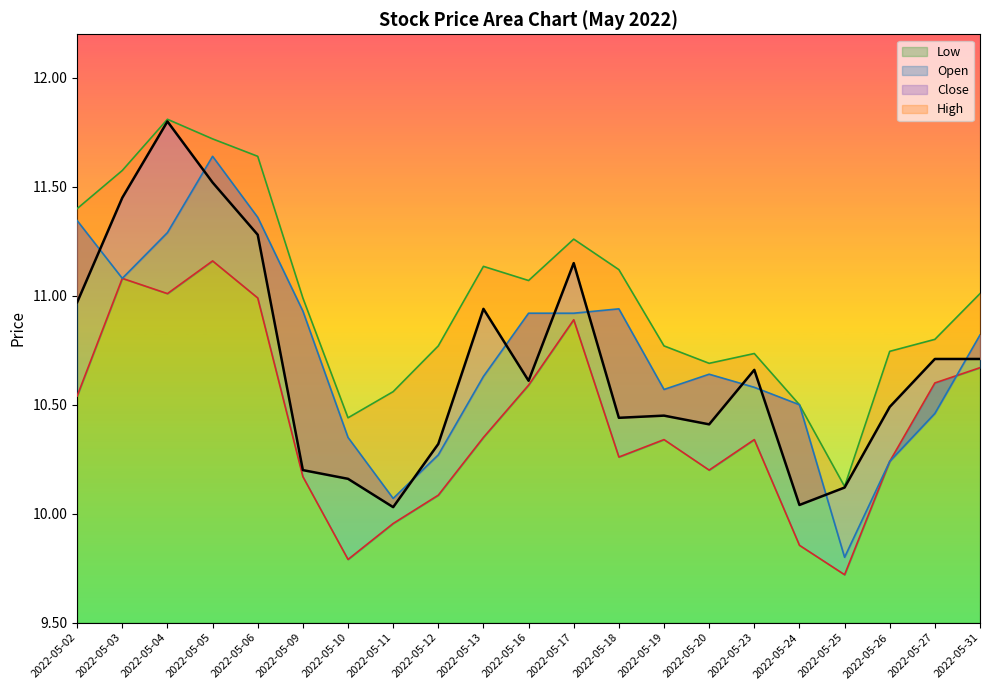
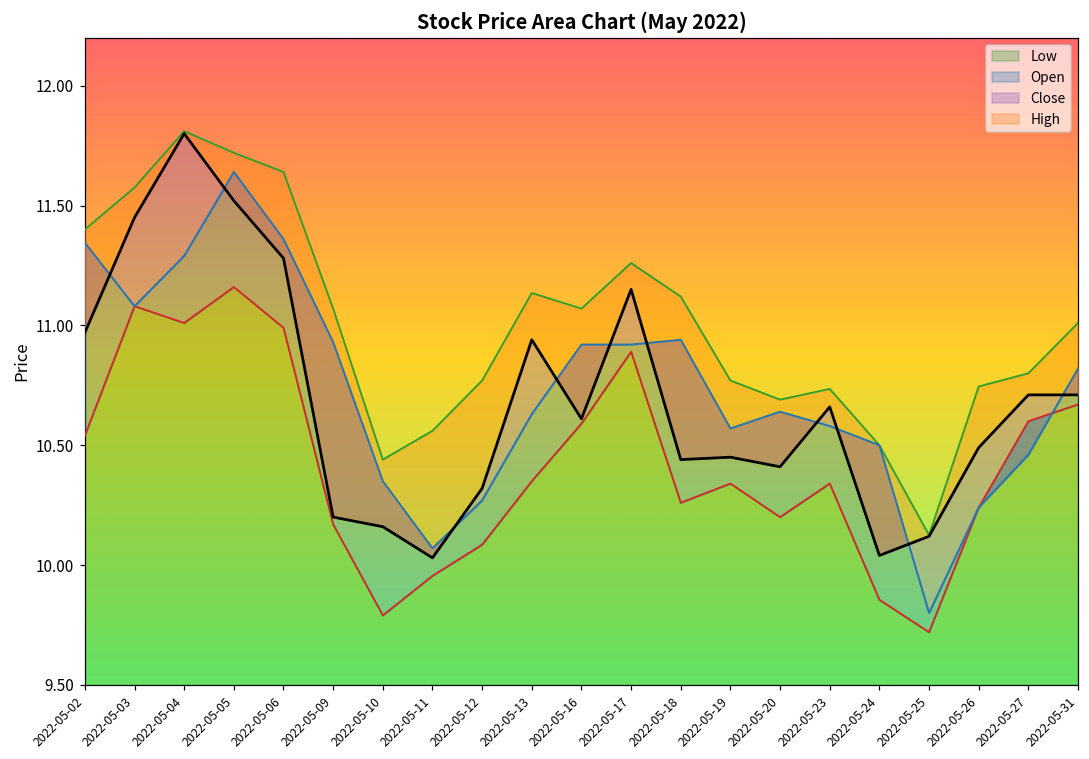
High, 2022-05-09: 10.99 -> 11.07
